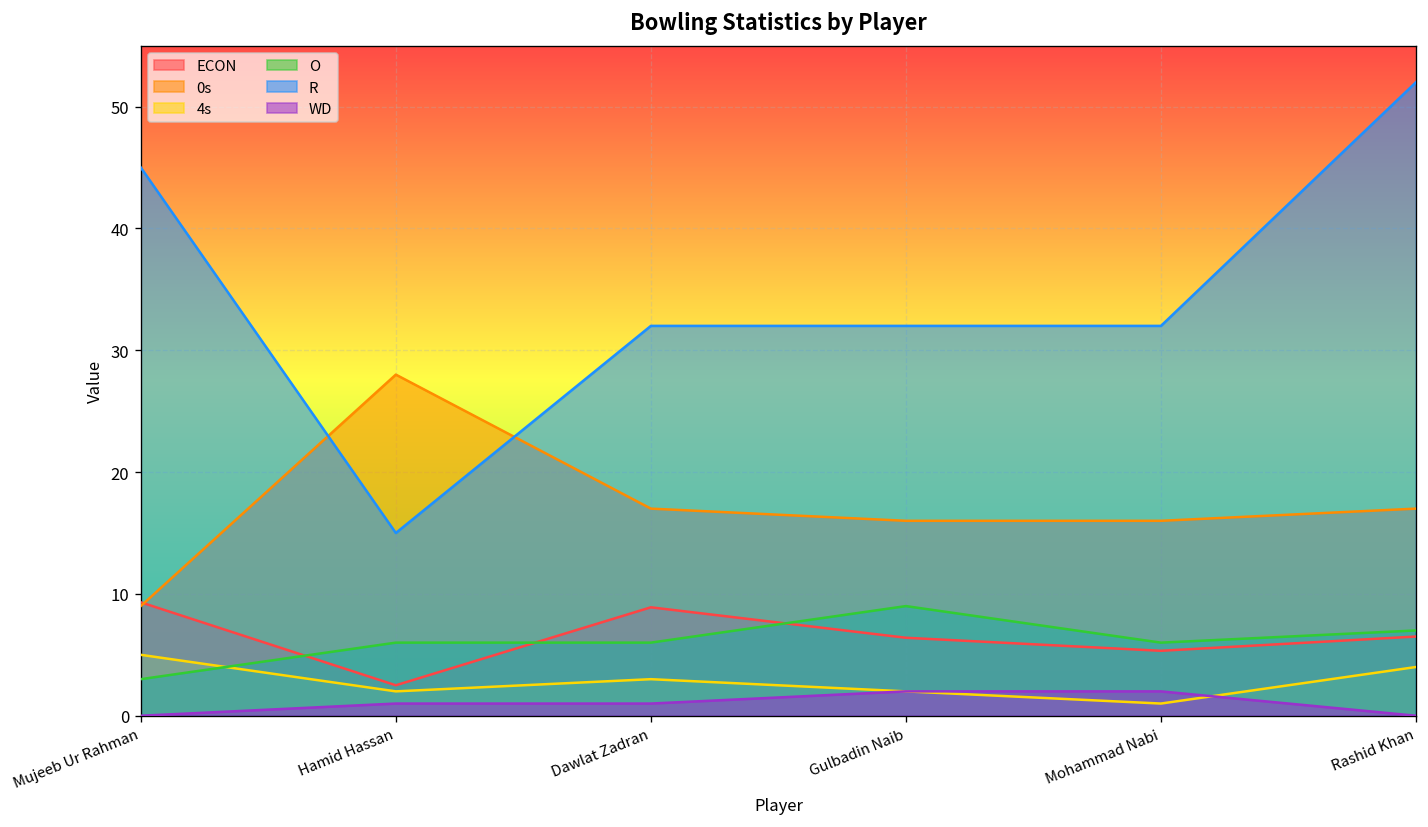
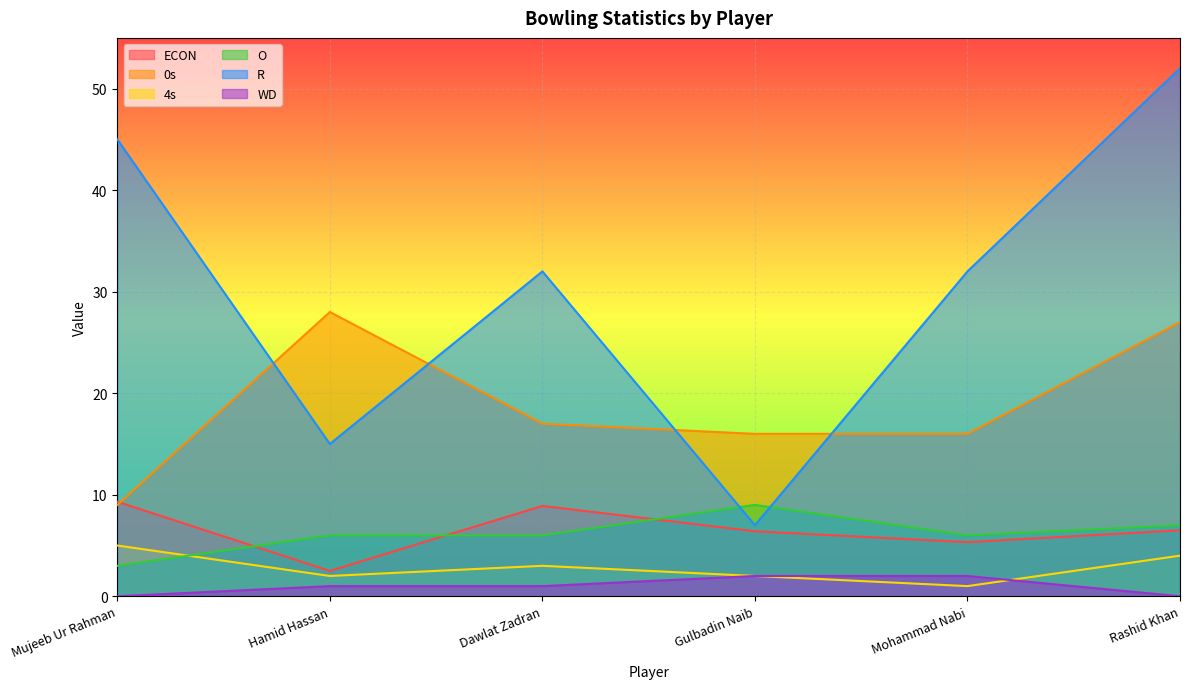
R, Gulbadin Naib: 32 -> 7
0s, Rashid Khan: 17 -> 27
